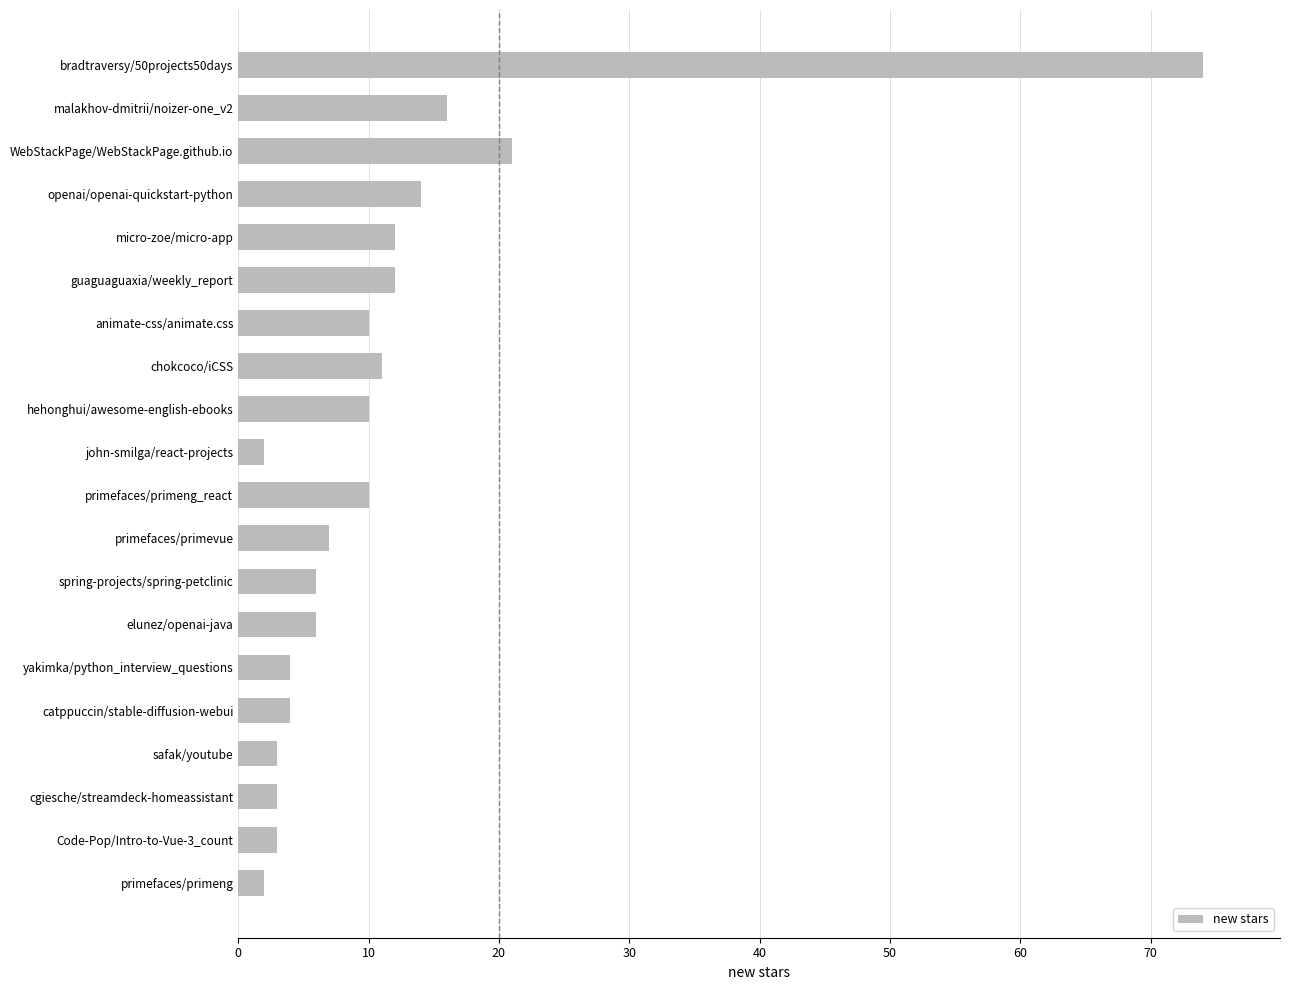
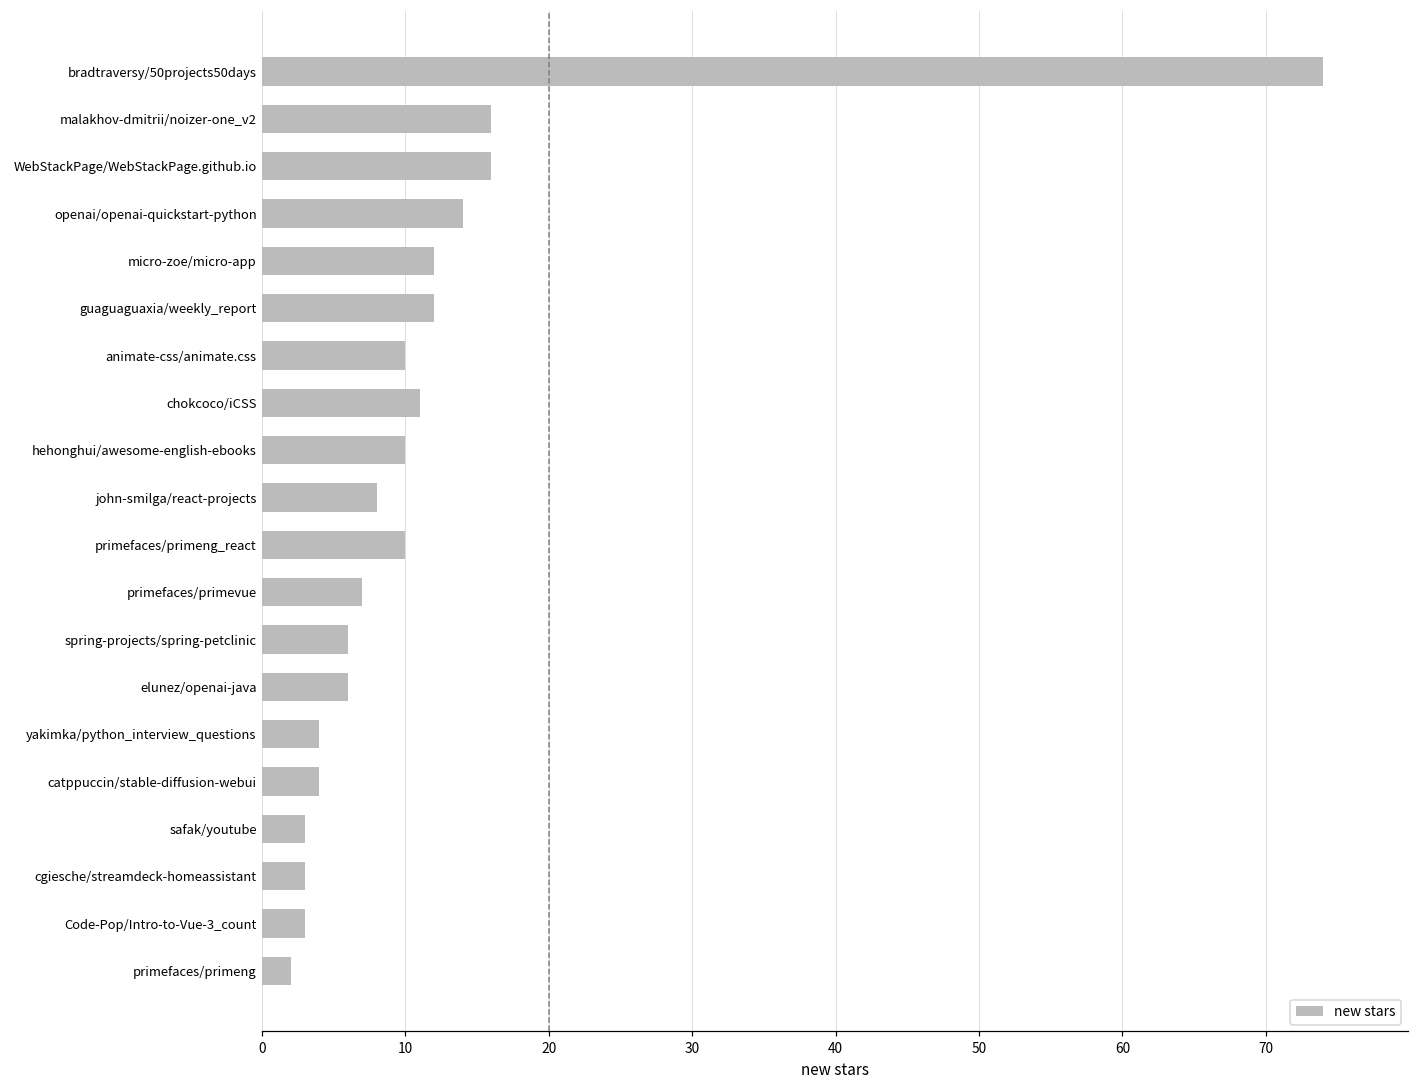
WebStackPage/WebStackPage.github.io: 21 -> 16
john-smilga/react-projects: 2 -> 8
